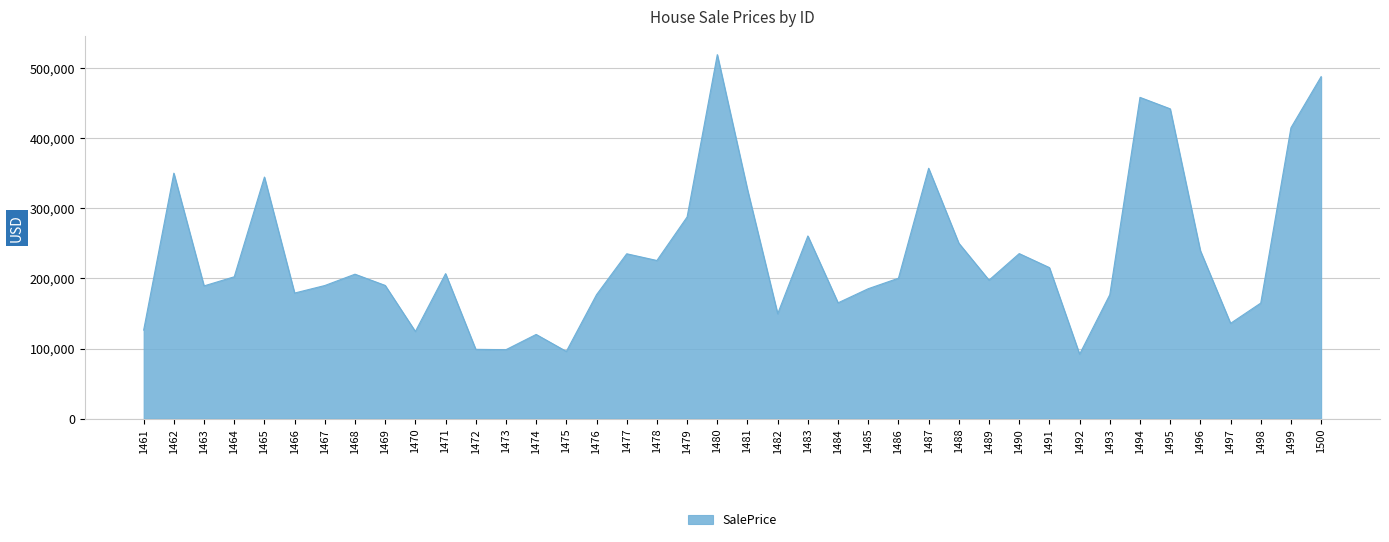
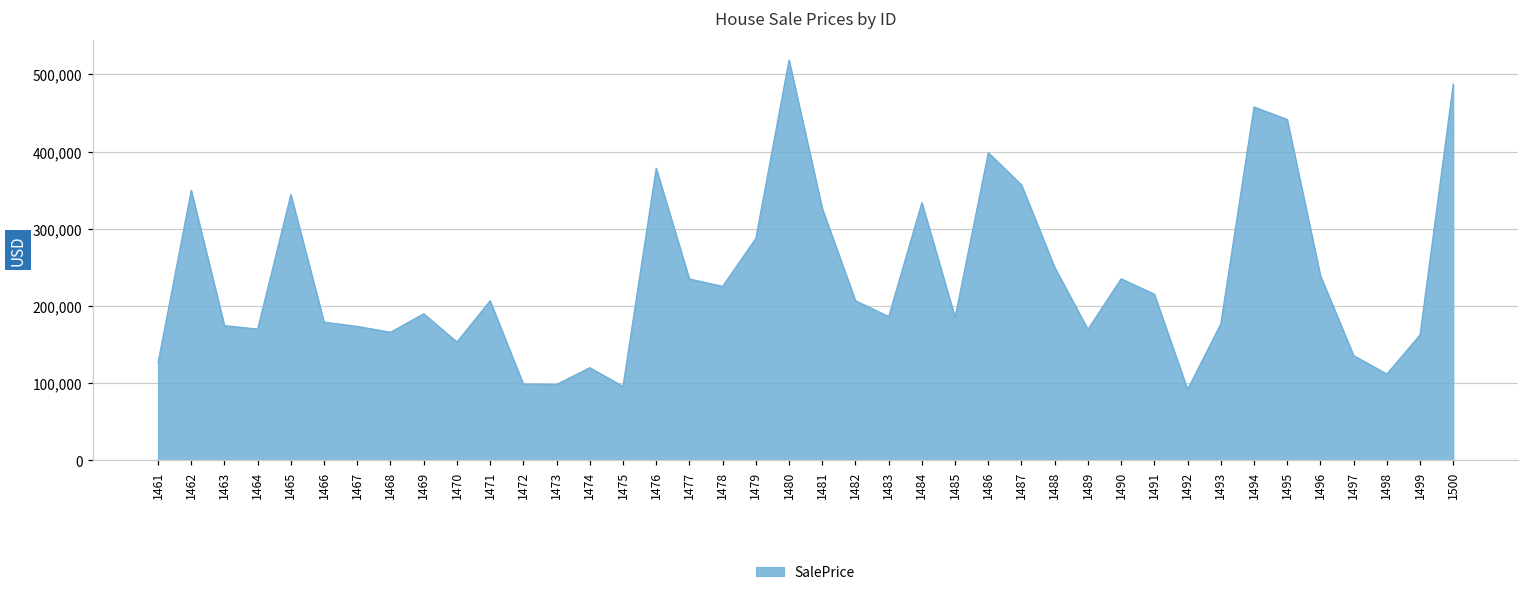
1463: 190,000 -> 170,000
1464: 200,000 -> 170,000
1467: 190,000 -> 170,000
1468: 210,000 -> 170,000
1470: 120,000 -> 150,000
1476: 180,000 -> 380,000
1482: 150,000 -> 210,000
1483: 260,000 -> 190,000
1484: 170,000 -> 330,000
1486: 200,000 -> 400,000
1489: 200,000 -> 170,000
1498: 160,000 -> 110,000
1499: 410,000 -> 160,000
